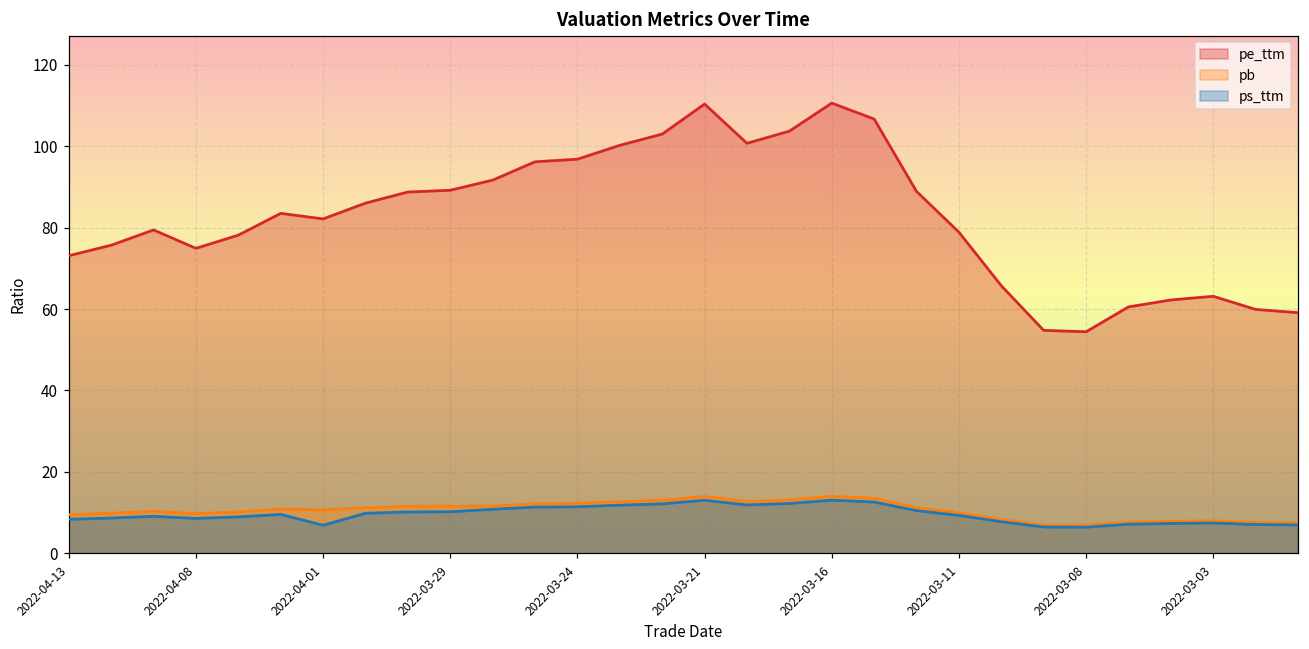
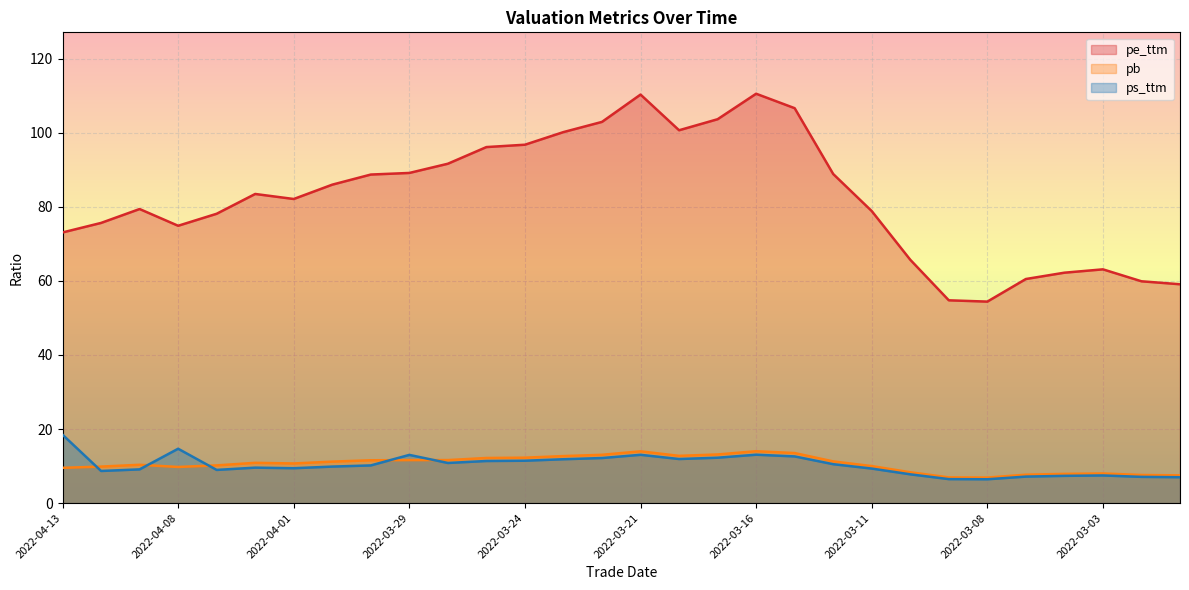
ps_ttm, 2022-04-13: 8 -> 18
ps_ttm, 2022-04-08: 9 -> 15
ps_ttm, 2022-04-01: 7 -> 9
ps_ttm, 2022-03-29: 10 -> 13
